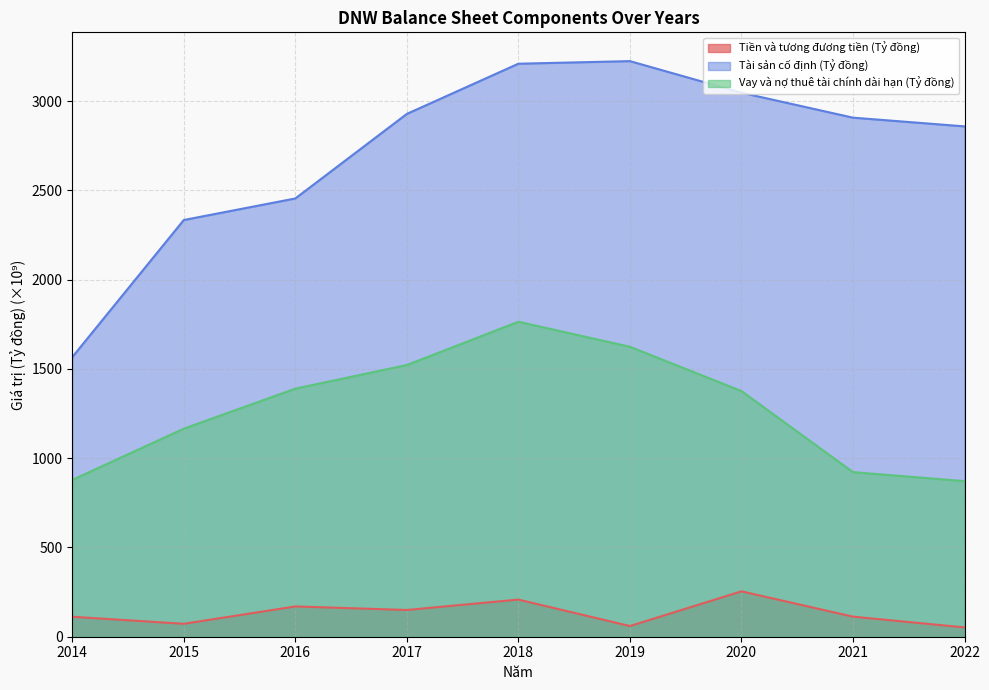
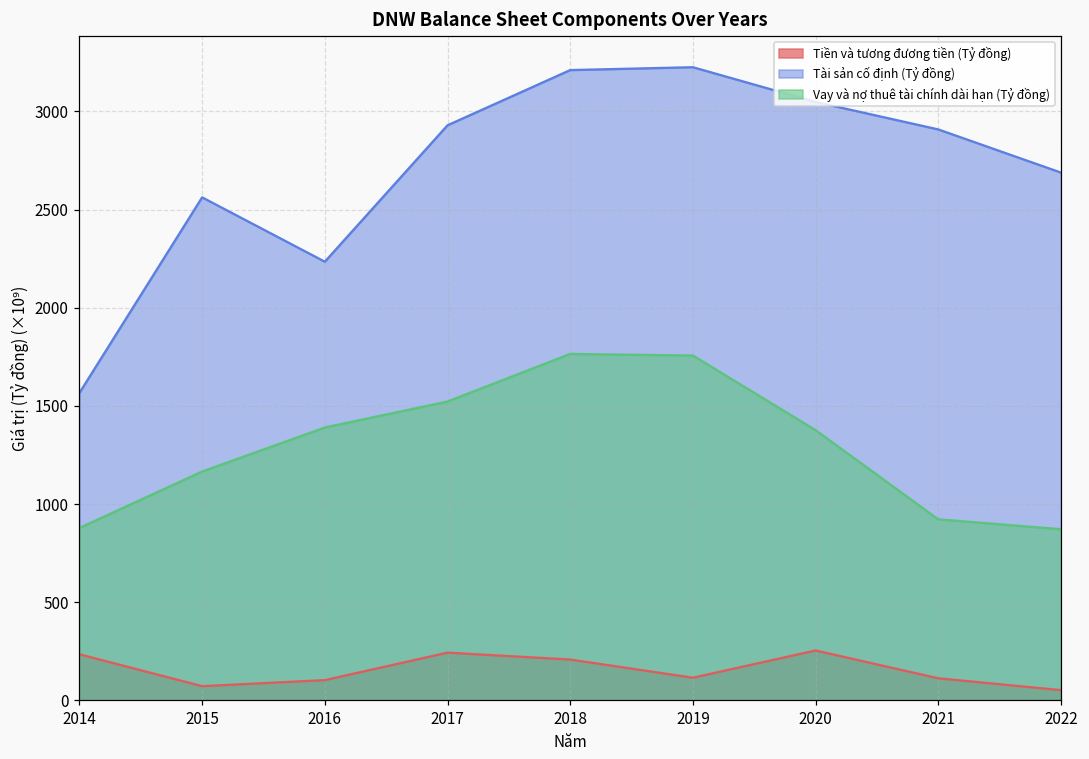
Tiền và tương đương tiền (Tỷ đồng), 2014: 110 -> 230
Tài sản cố định (Tỷ đồng), 2015: 2330 -> 2560
Tiền và tương đương tiền (Tỷ đồng), 2016: 170 -> 100
Tài sản cố định (Tỷ đồng), 2016: 2460 -> 2230
Tiền và tương đương tiền (Tỷ đồng), 2017: 150 -> 240
Tiền và tương đương tiền (Tỷ đồng), 2019: 60 -> 120
Vay và nợ thuê tài chính dài hạn (Tỷ đồng), 2019: 1620 -> 1760
Tài sản cố định (Tỷ đồng), 2022: 2860 -> 2690
